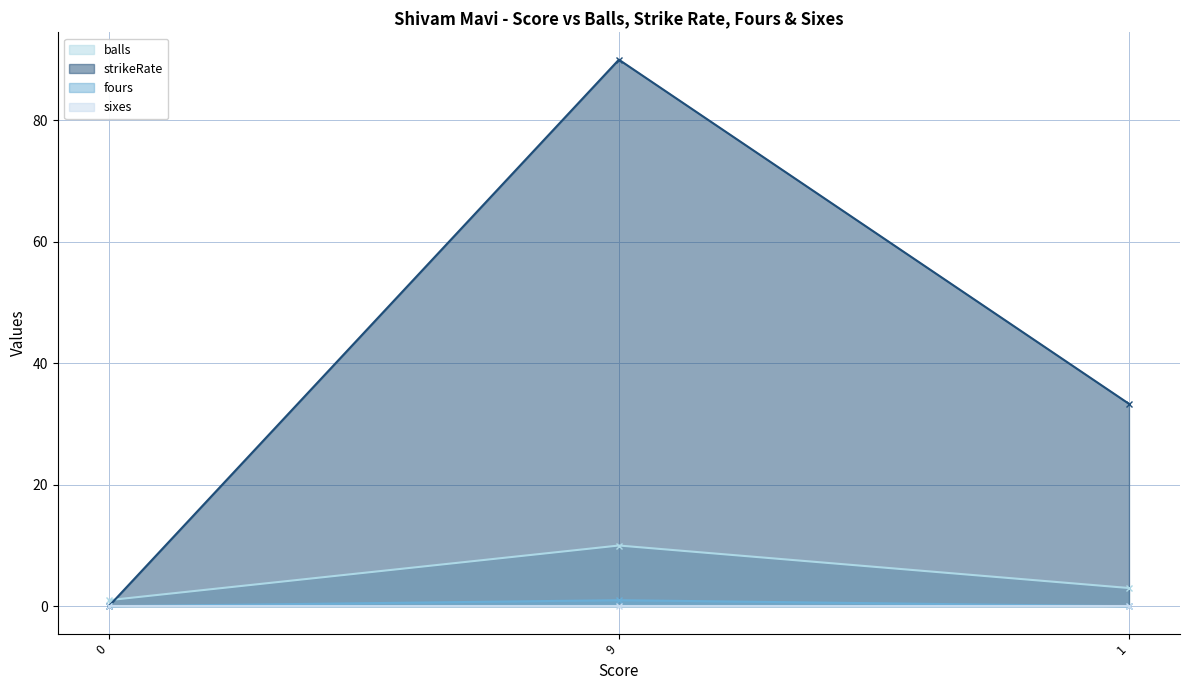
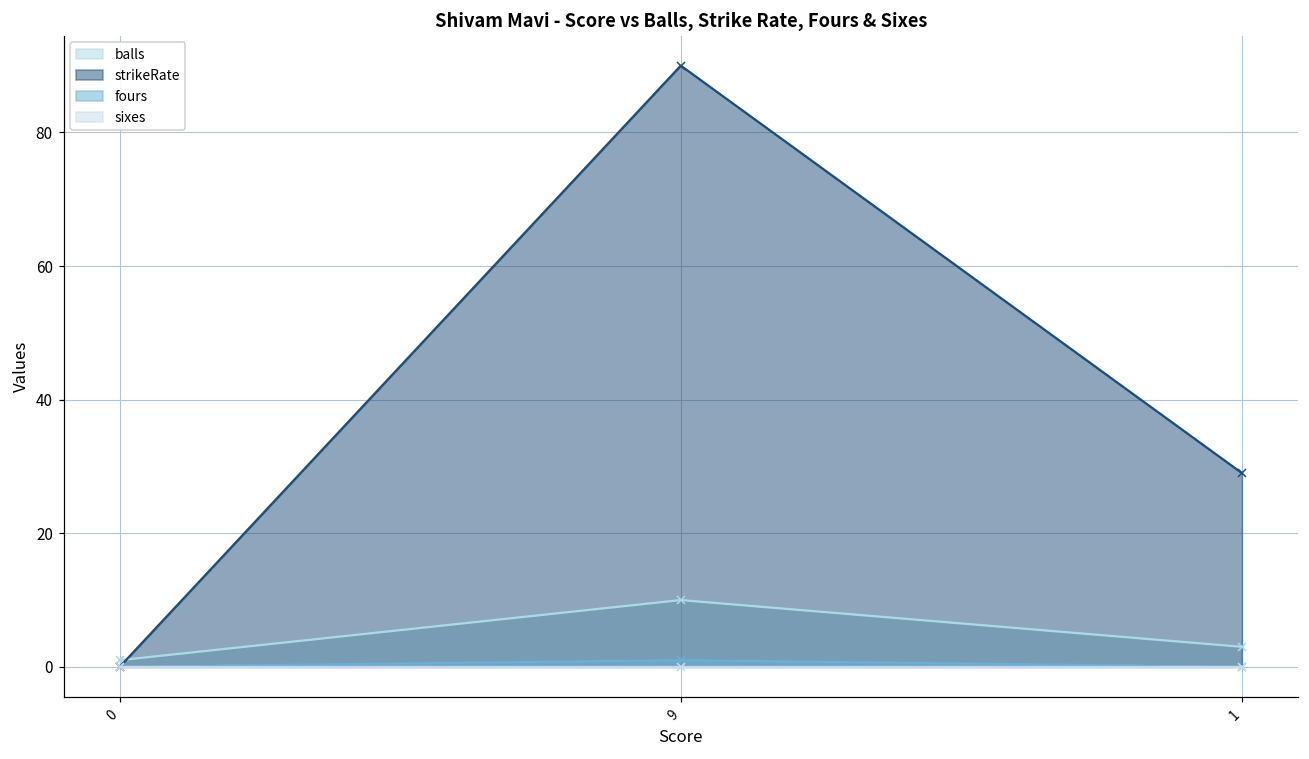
strikeRate, 1: 33 -> 29
